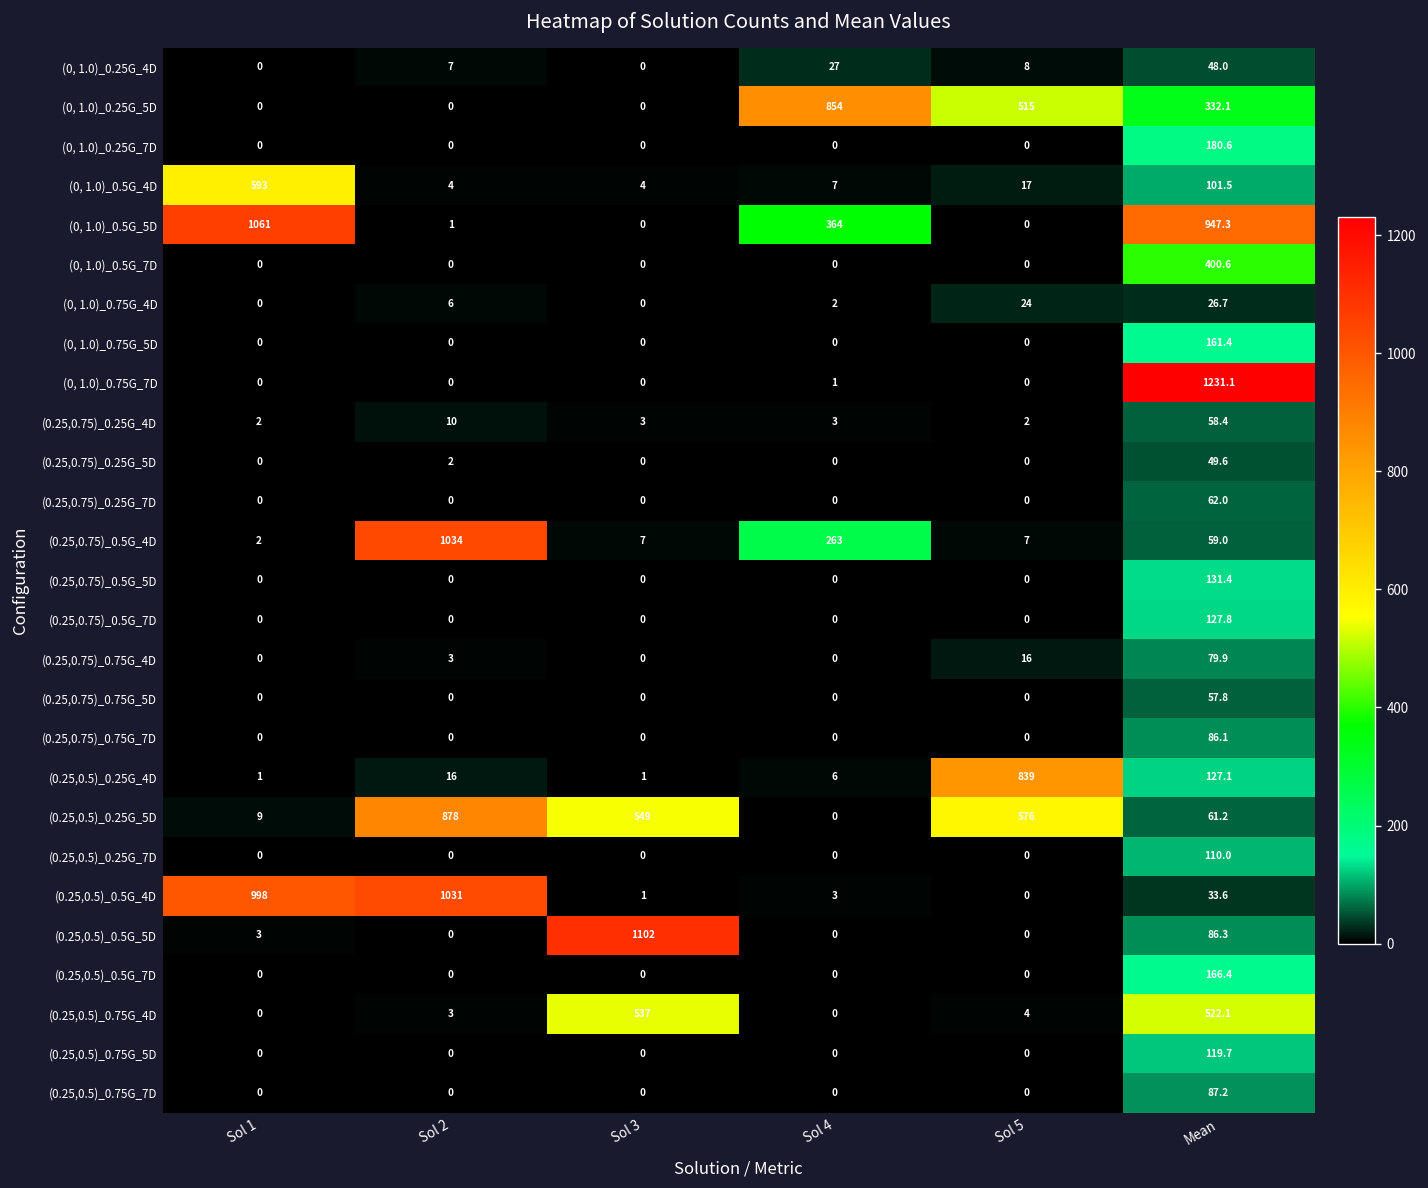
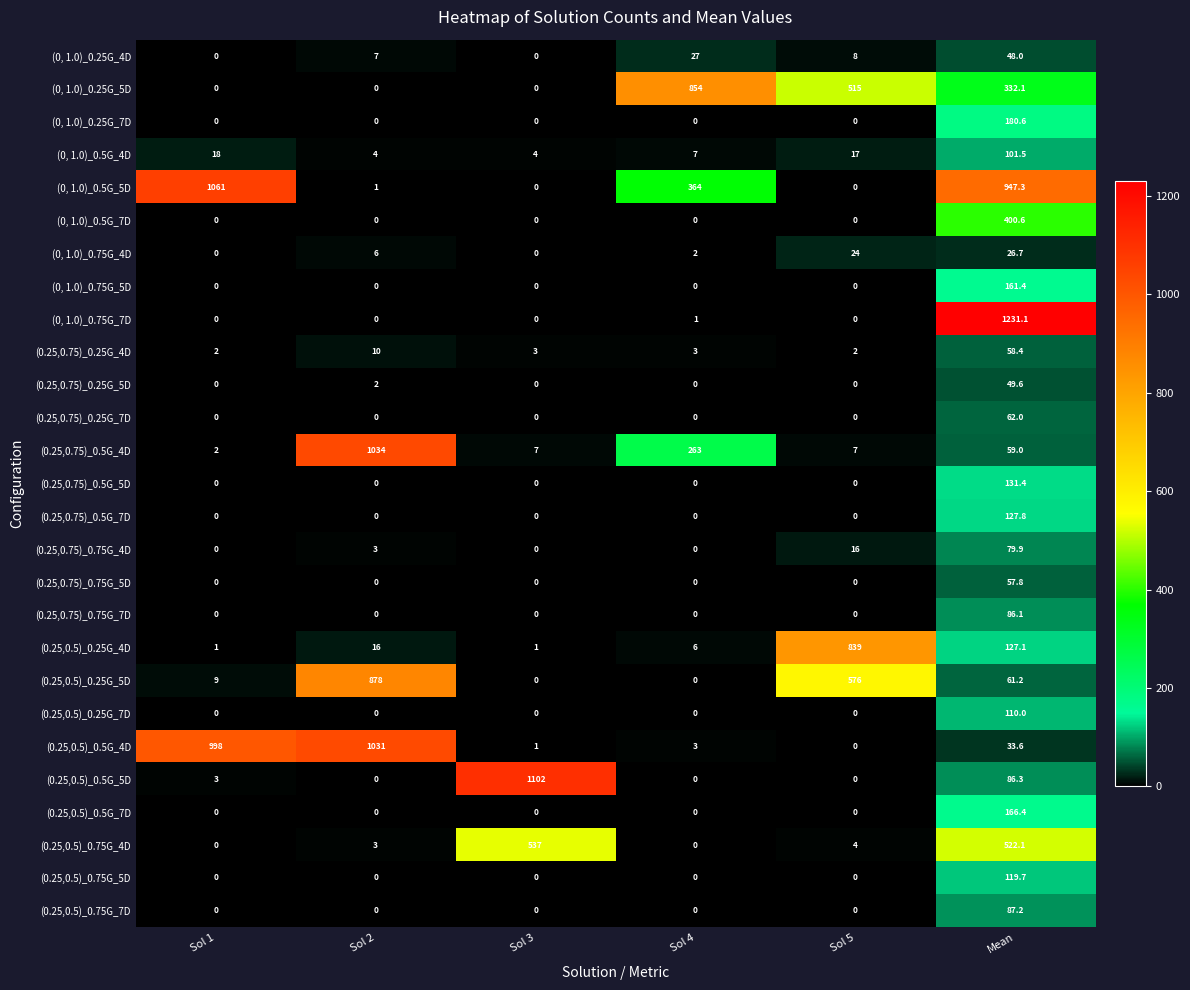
(0, 1.0)_0.5G_4D, Sol 1: 593 -> 18
(0.25,0.5)_0.25G_5D, Sol 3: 549 -> 0
